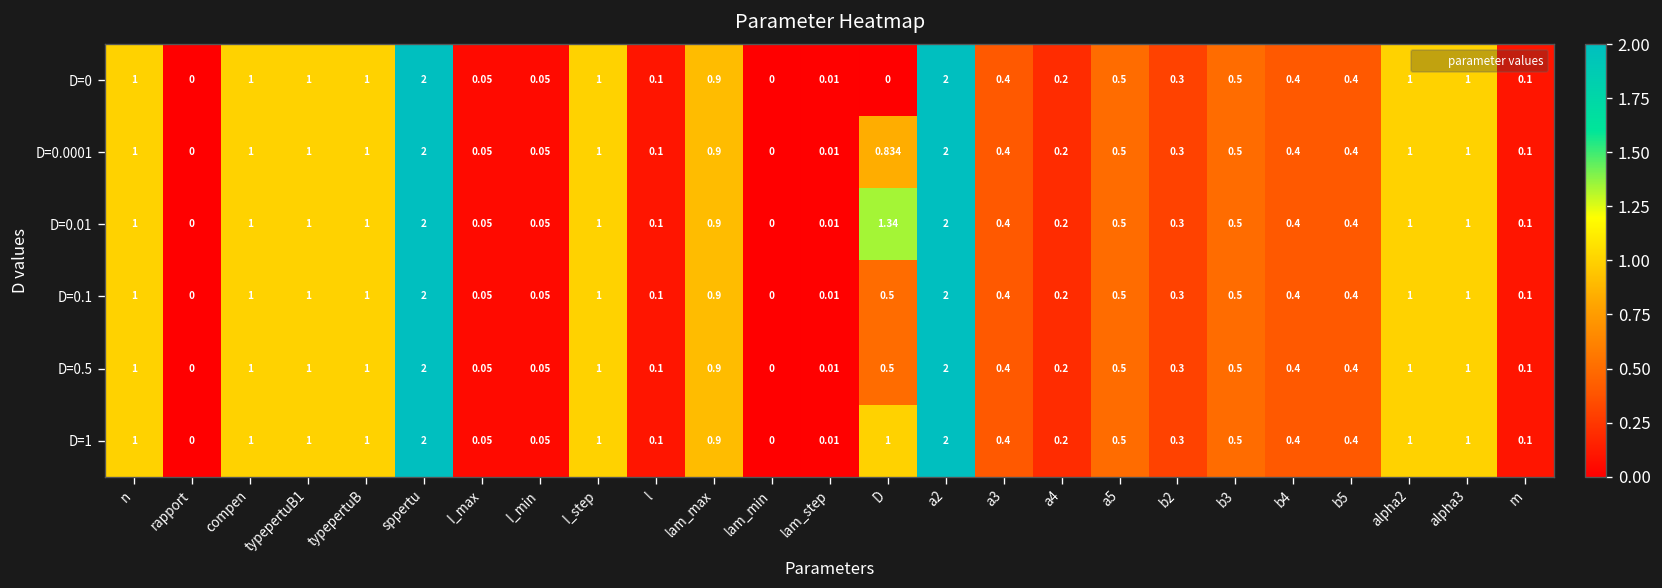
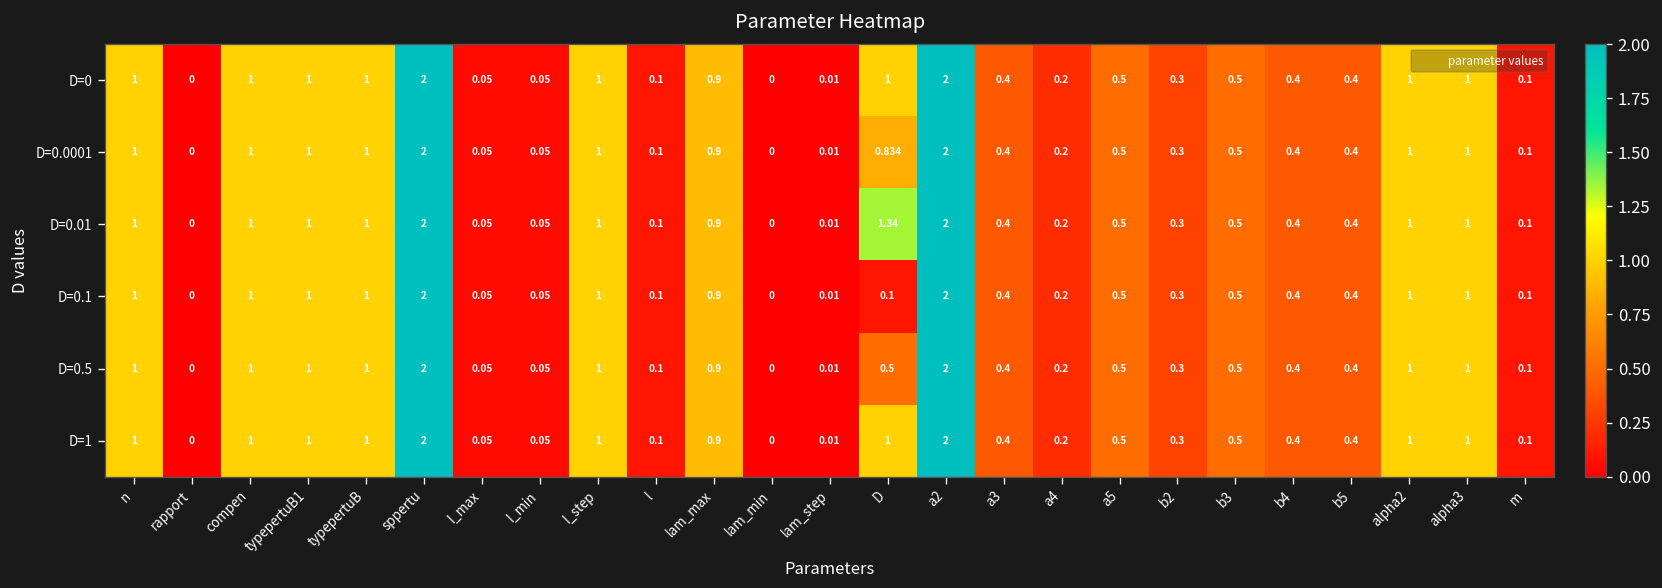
D=0, D: 0 -> 1
D=0.1, D: 0.5 -> 0.1
